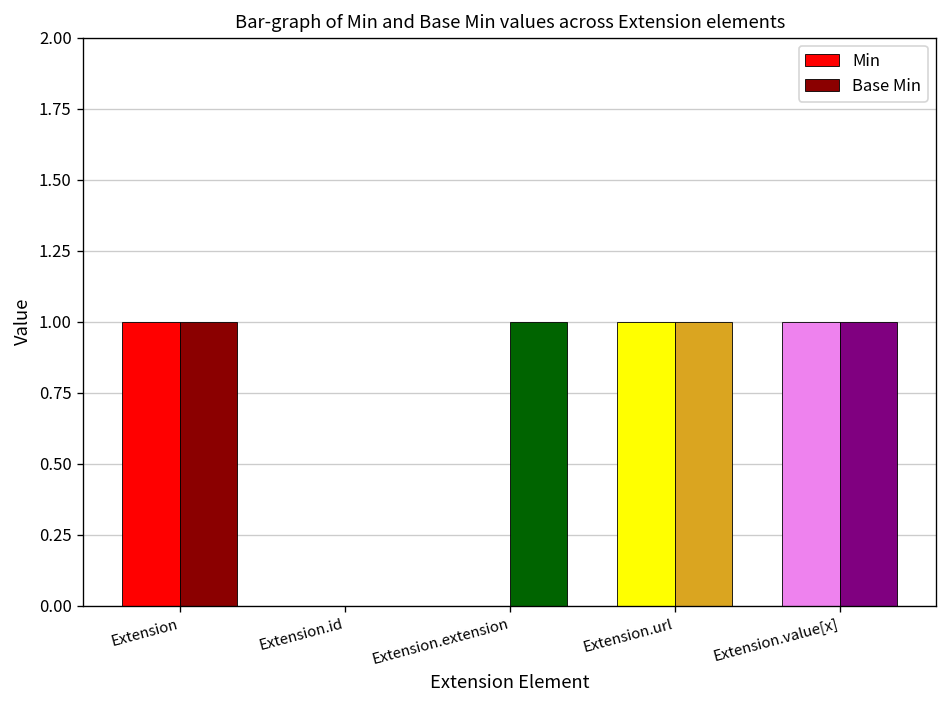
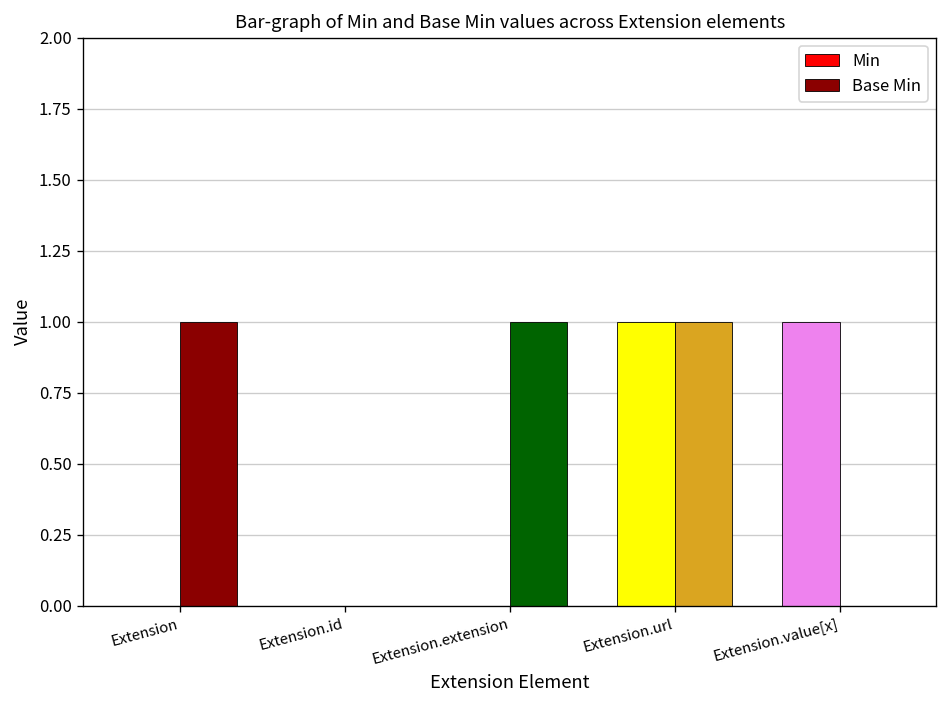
Min, Extension: 1 -> 0
Base Min, Extension.value[x]: 1 -> 0
